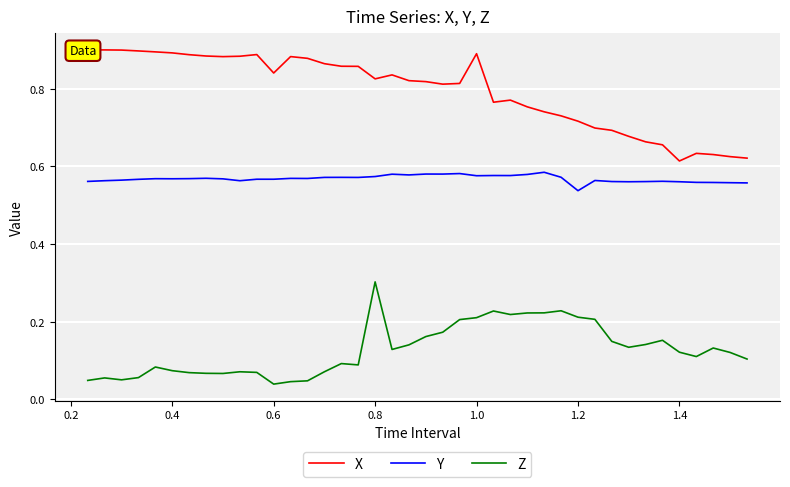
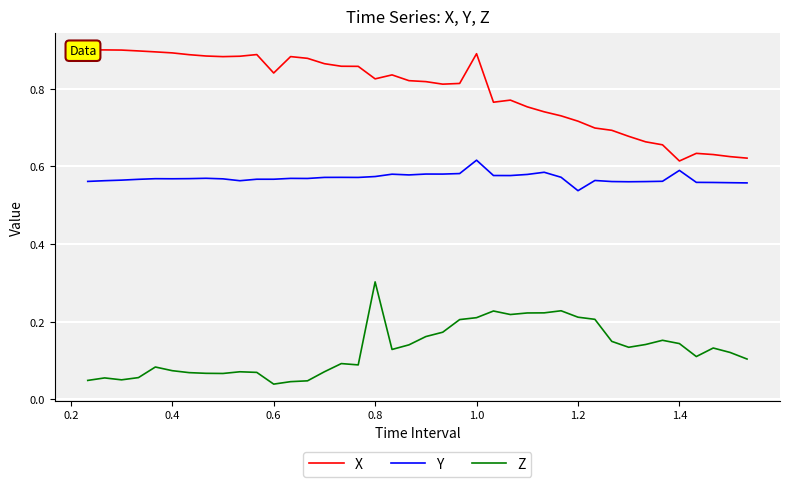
Y, 1.0: 0.58 -> 0.62
Y, 1.4: 0.56 -> 0.59
Z, 1.4: 0.12 -> 0.14
